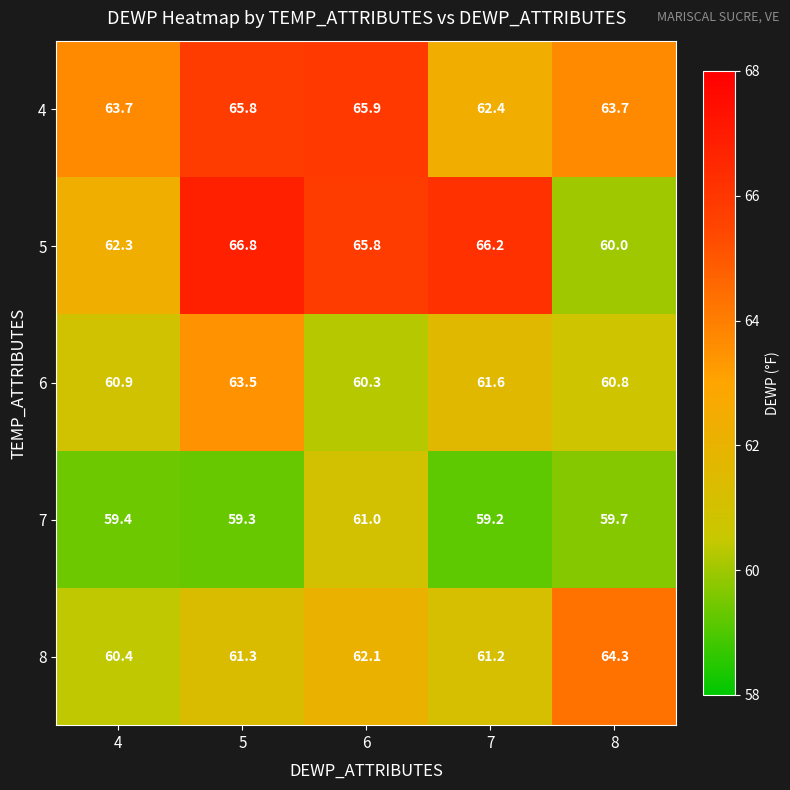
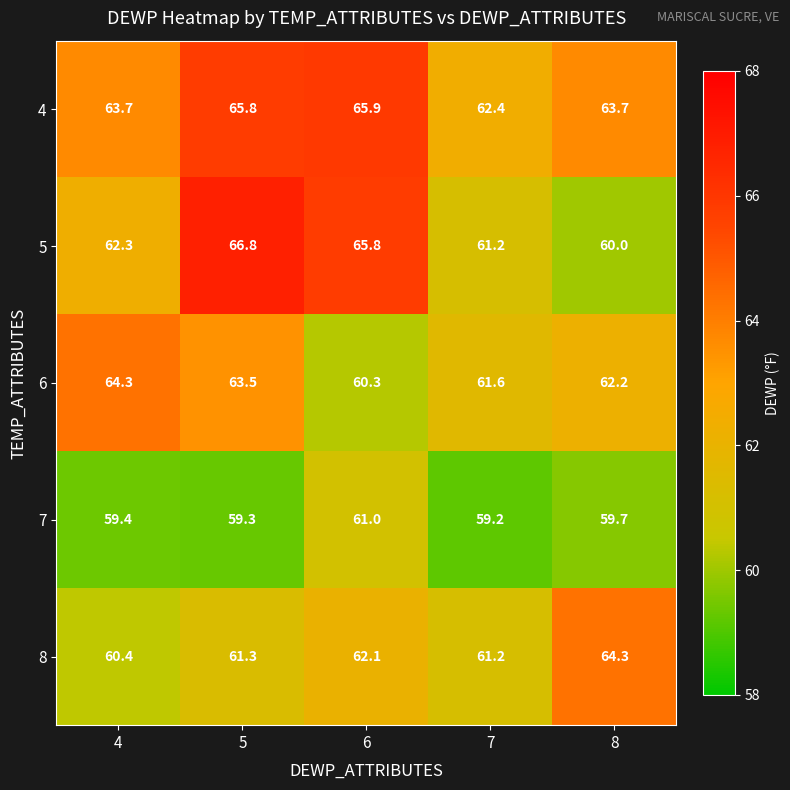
5, 7: 66.2 -> 61.2
6, 4: 60.9 -> 64.3
6, 8: 60.8 -> 62.2
